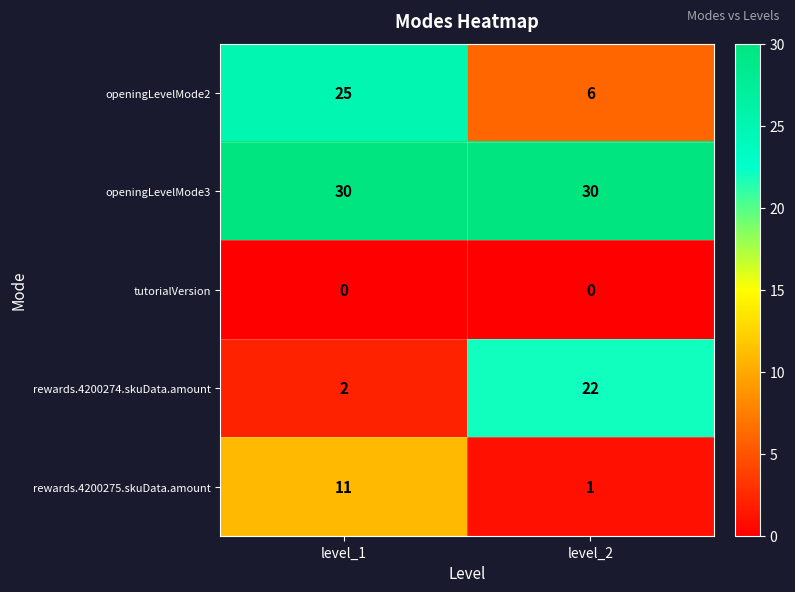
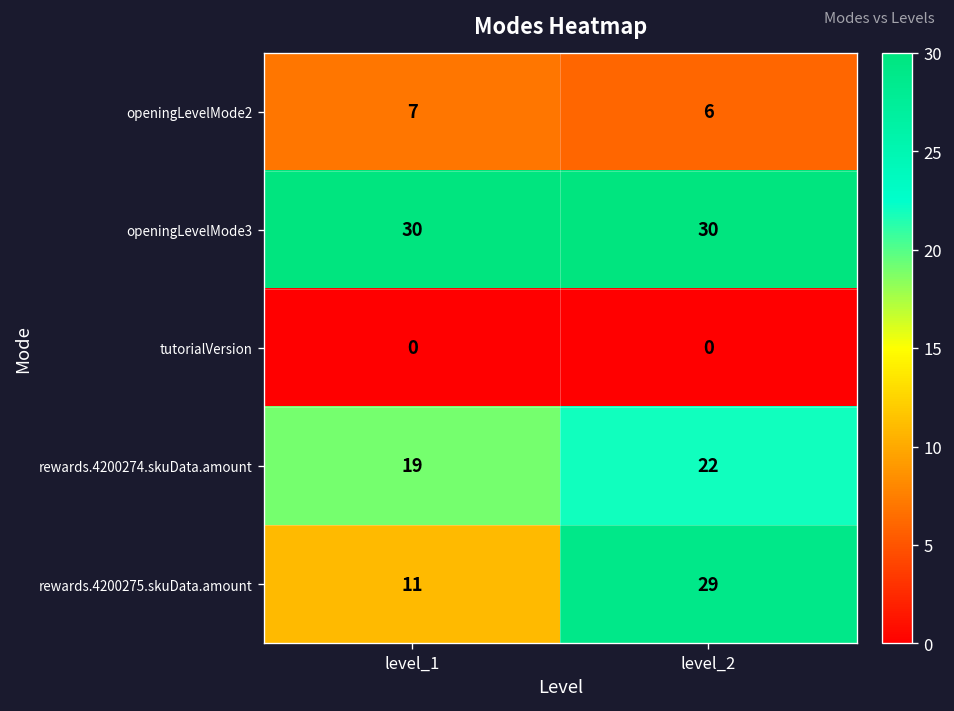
openingLevelMode2, level_1: 25 -> 7
rewards.4200274.skuData.amount, level_1: 2 -> 19
rewards.4200275.skuData.amount, level_2: 1 -> 29
